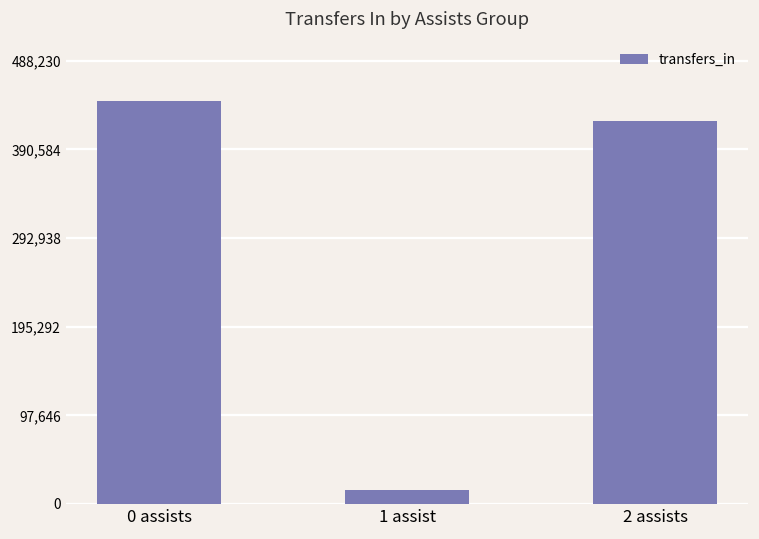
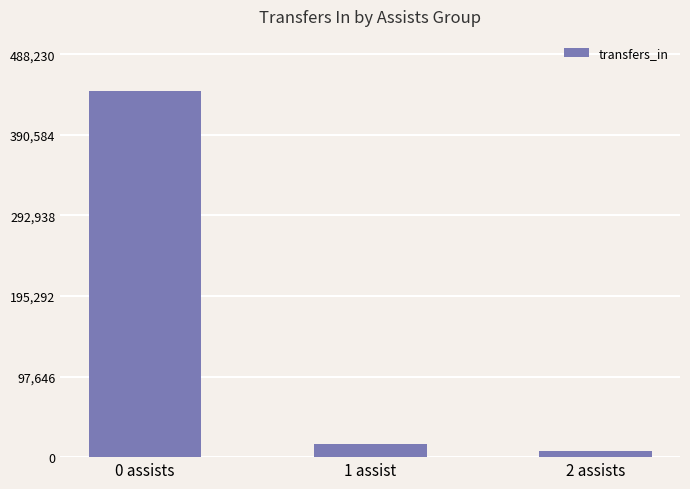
2 assists: 420,000 -> 10,000
